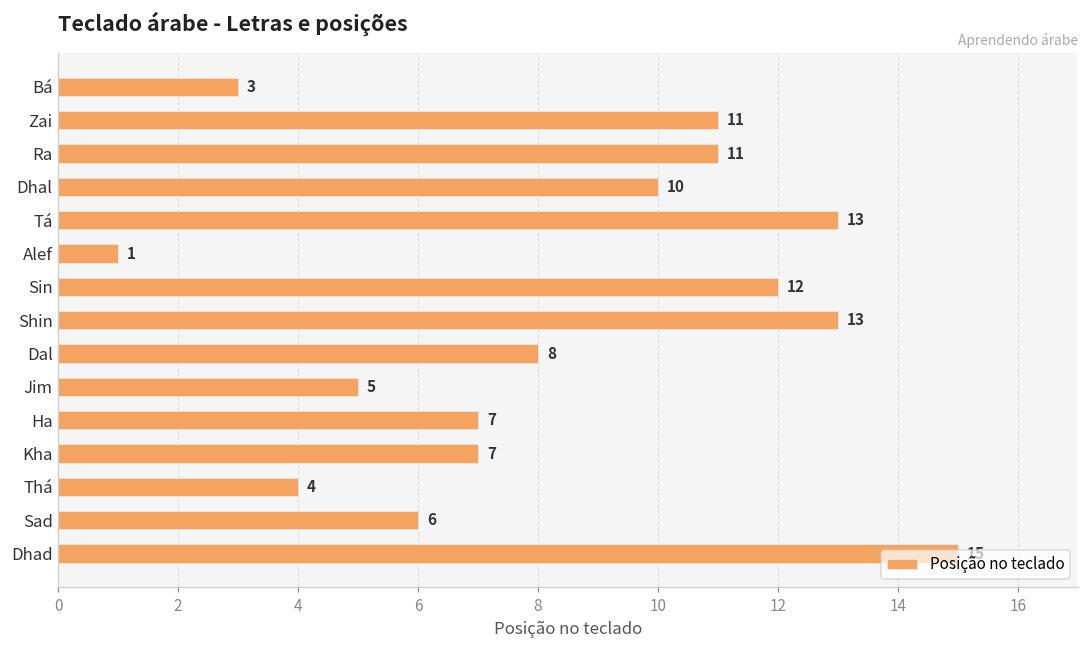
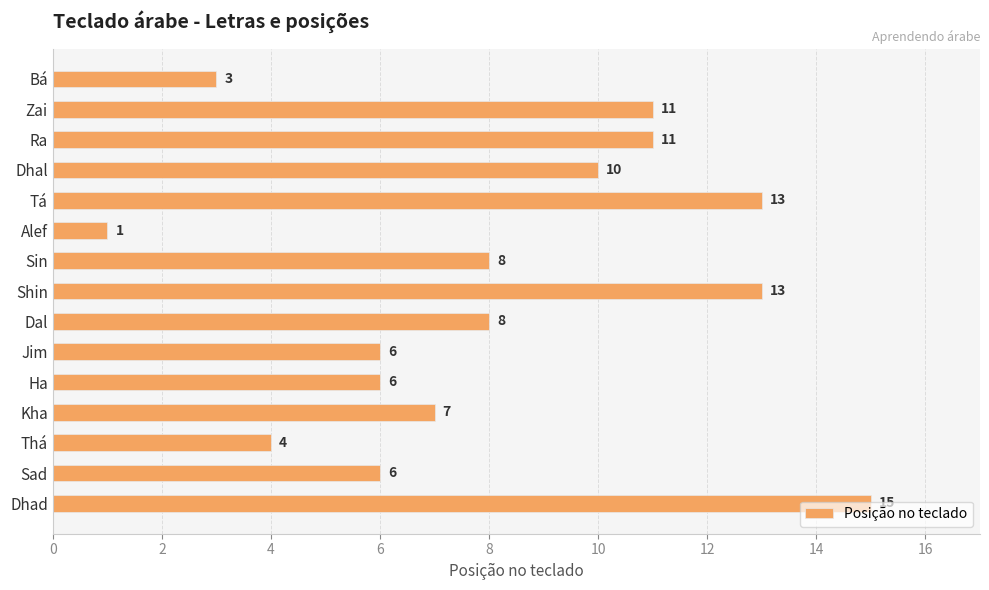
Sin: 12 -> 8
Jim: 5 -> 6
Ha: 7 -> 6
